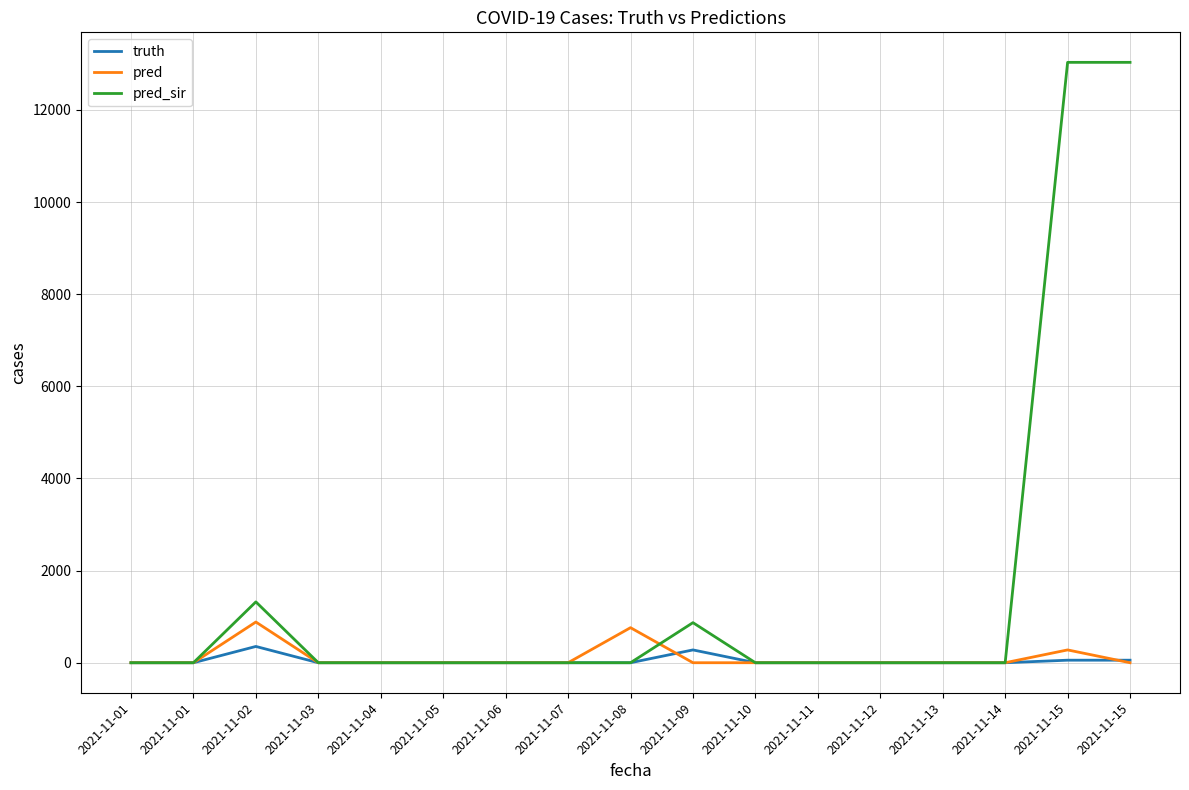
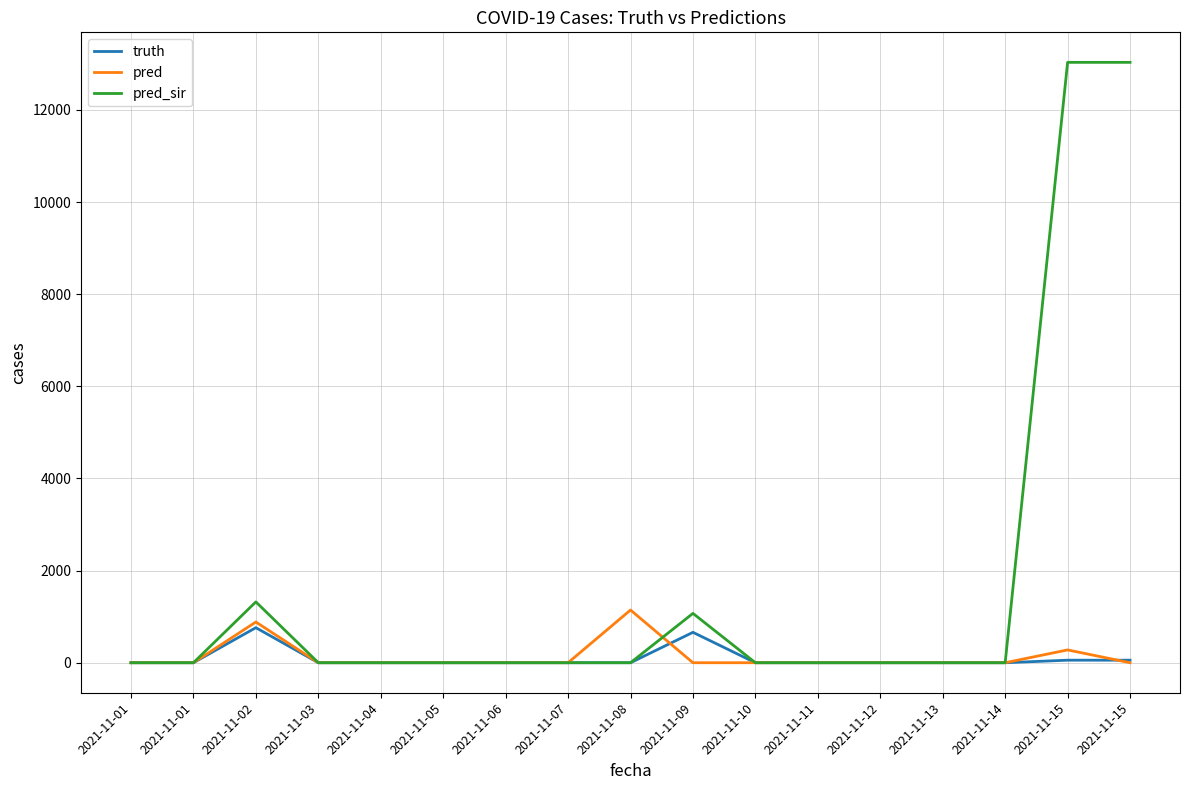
truth, 2021-11-02: 400 -> 800
pred, 2021-11-08: 800 -> 1100
truth, 2021-11-09: 300 -> 700
pred_sir, 2021-11-09: 900 -> 1100
